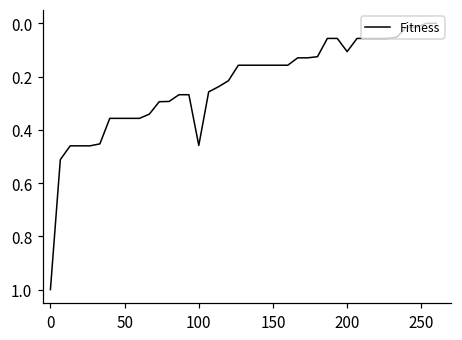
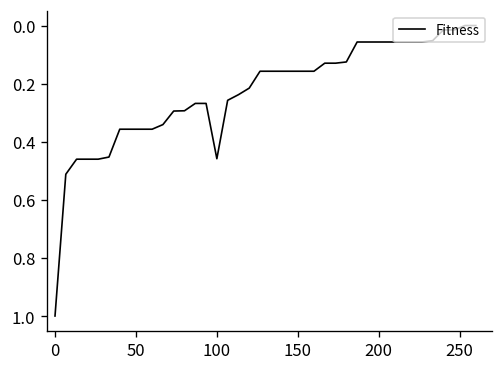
200: 0.11 -> 0.06
